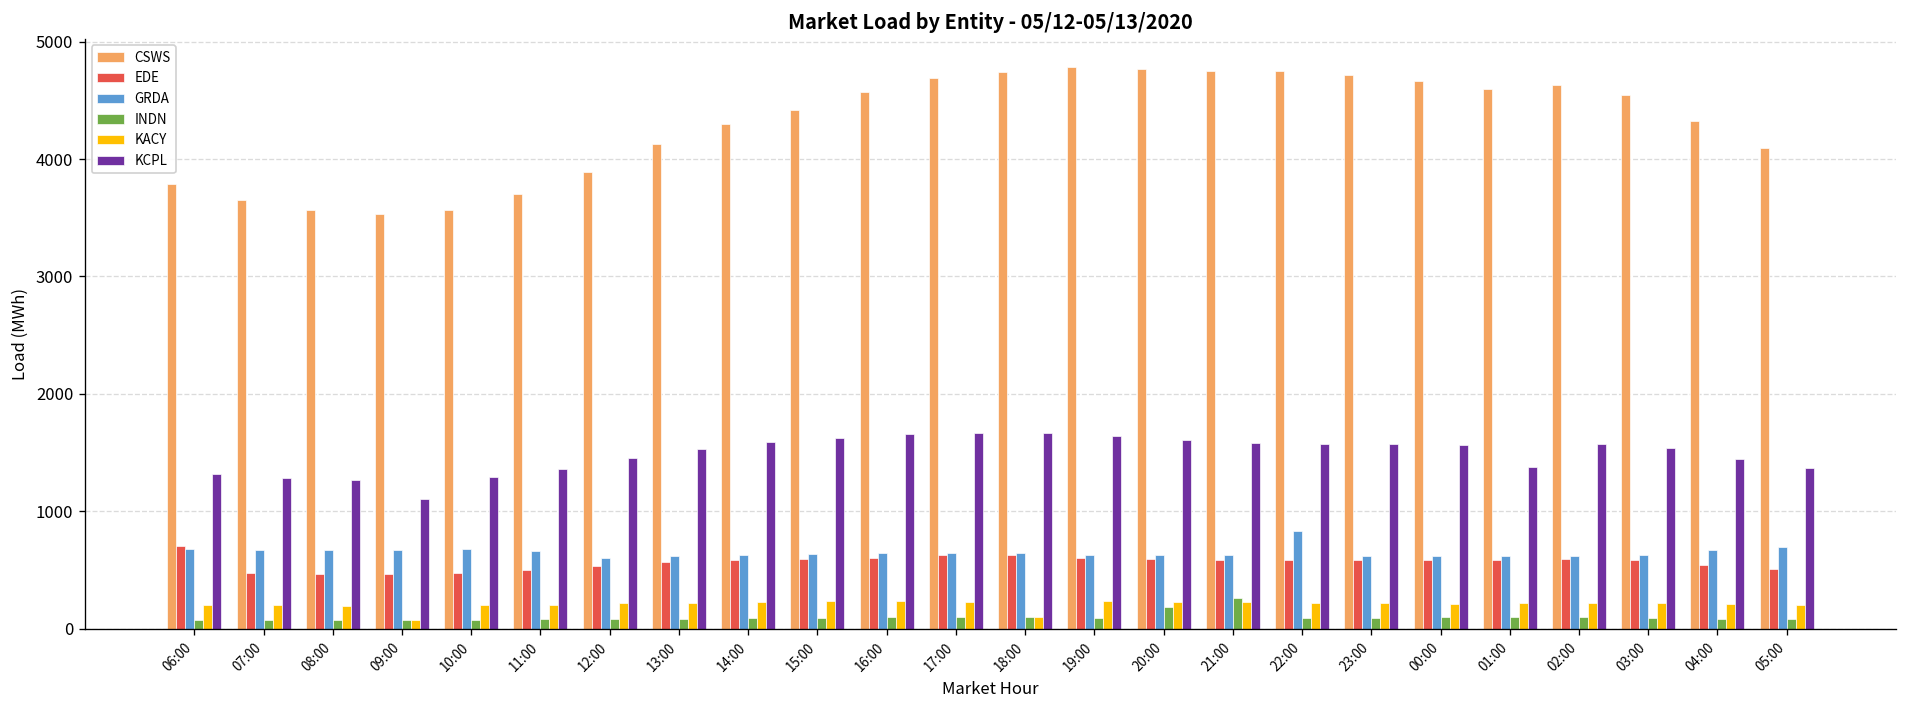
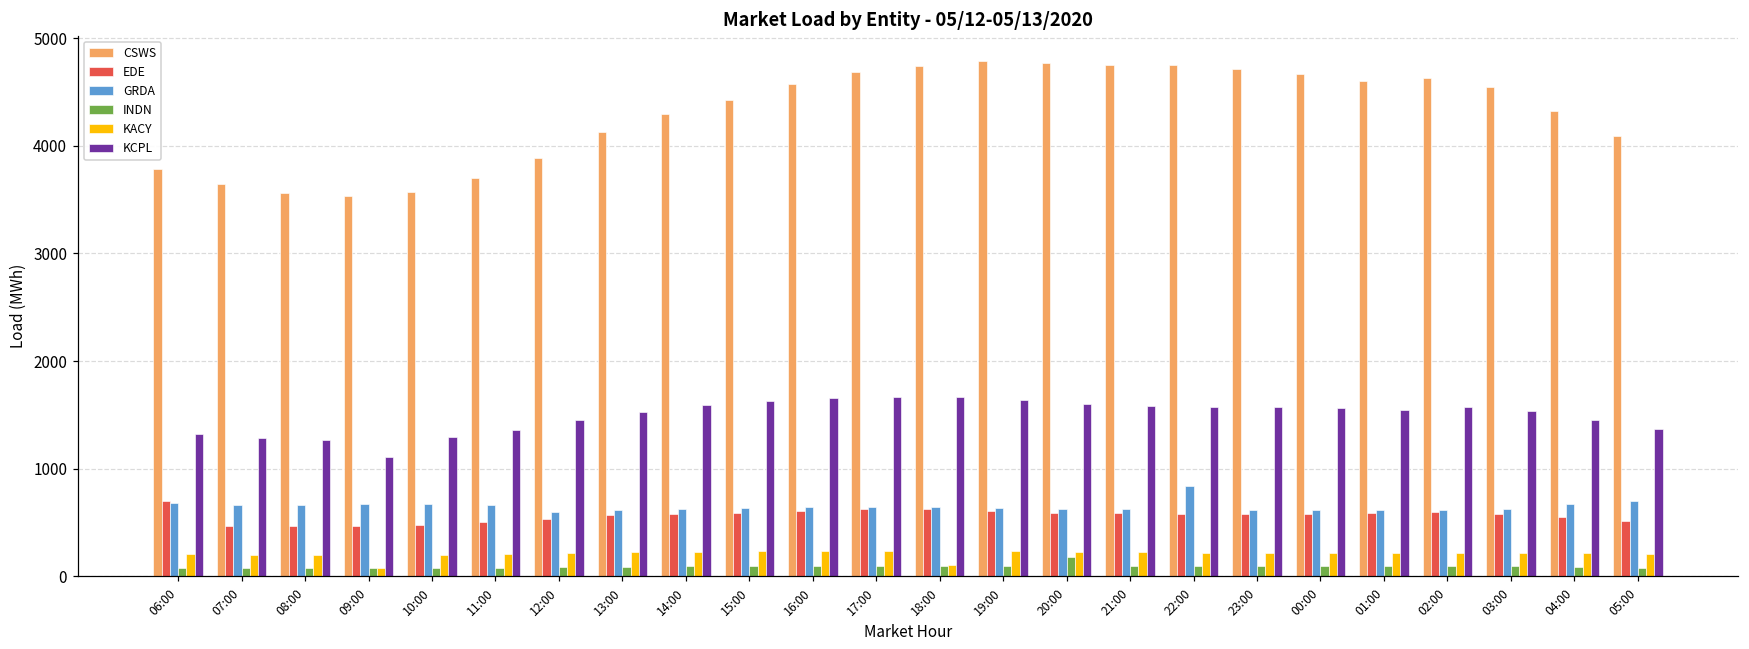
INDN, 21:00: 300 -> 100
KCPL, 01:00: 1400 -> 1500
